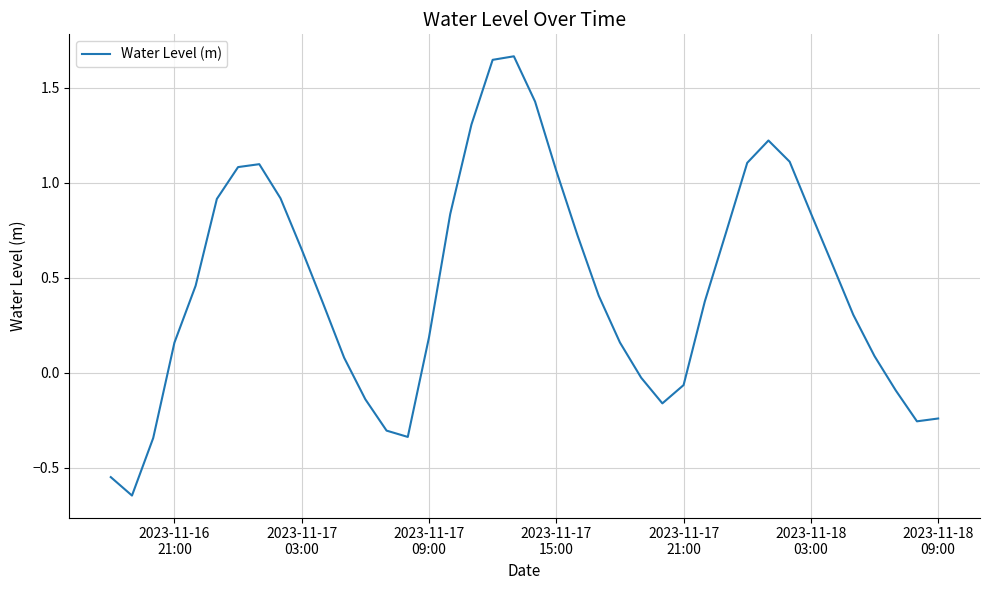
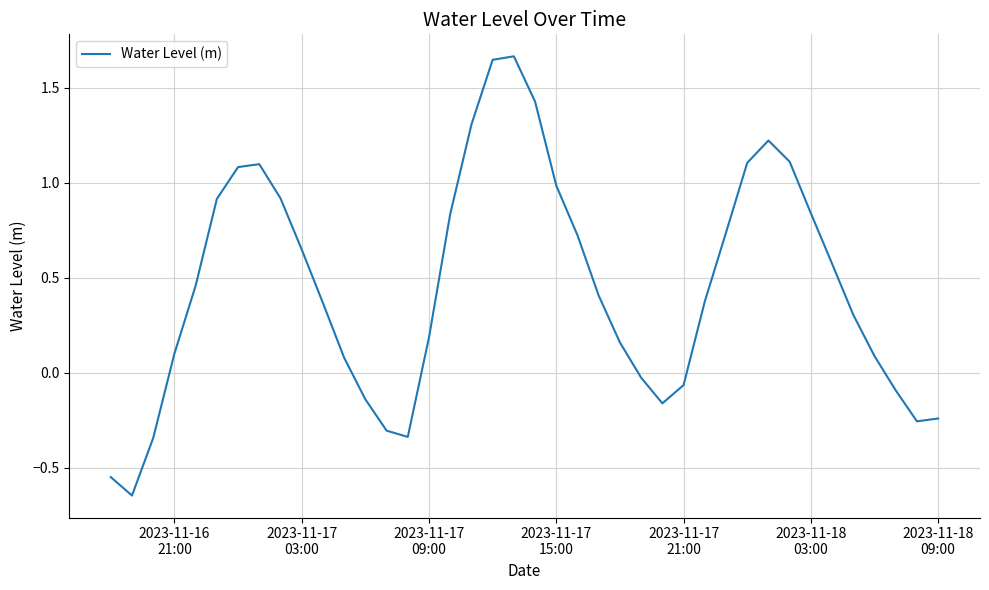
2023-11-16 21:00: 0.16 -> 0.10
2023-11-17 15:00: 1.06 -> 0.98
